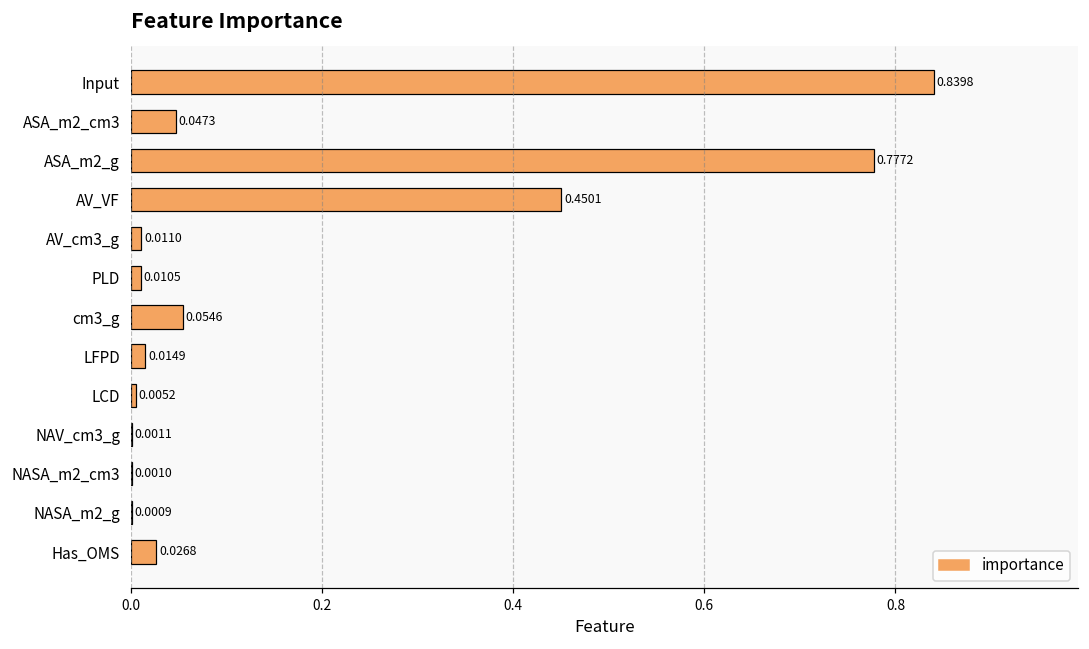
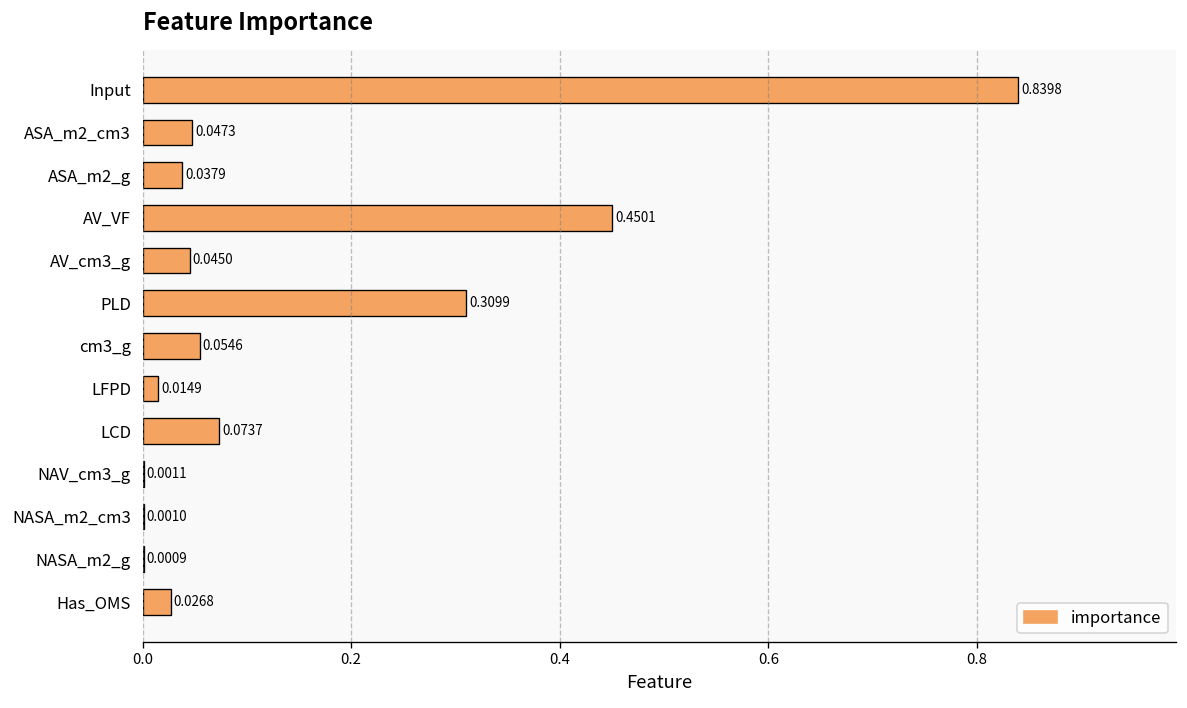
ASA_m2_g: 0.7772 -> 0.0379
AV_cm3_g: 0.0110 -> 0.0450
PLD: 0.0105 -> 0.3099
LCD: 0.0052 -> 0.0737
